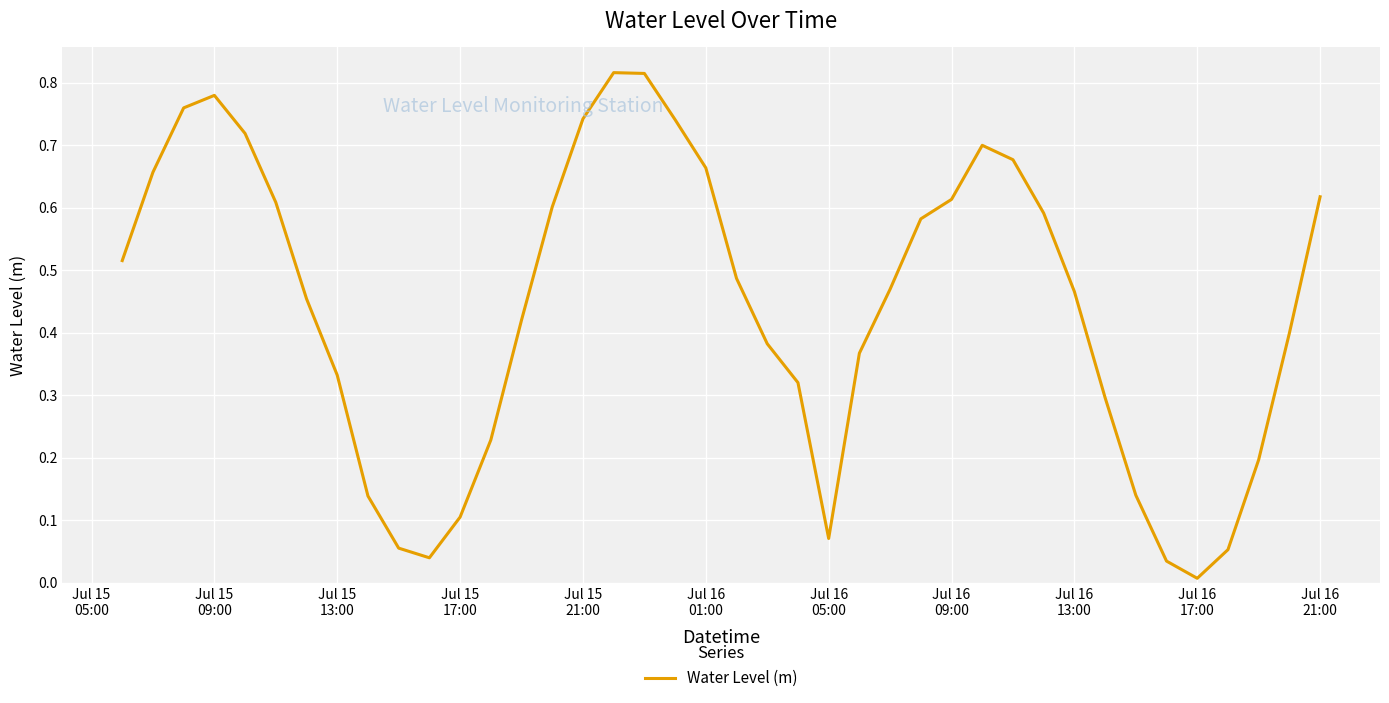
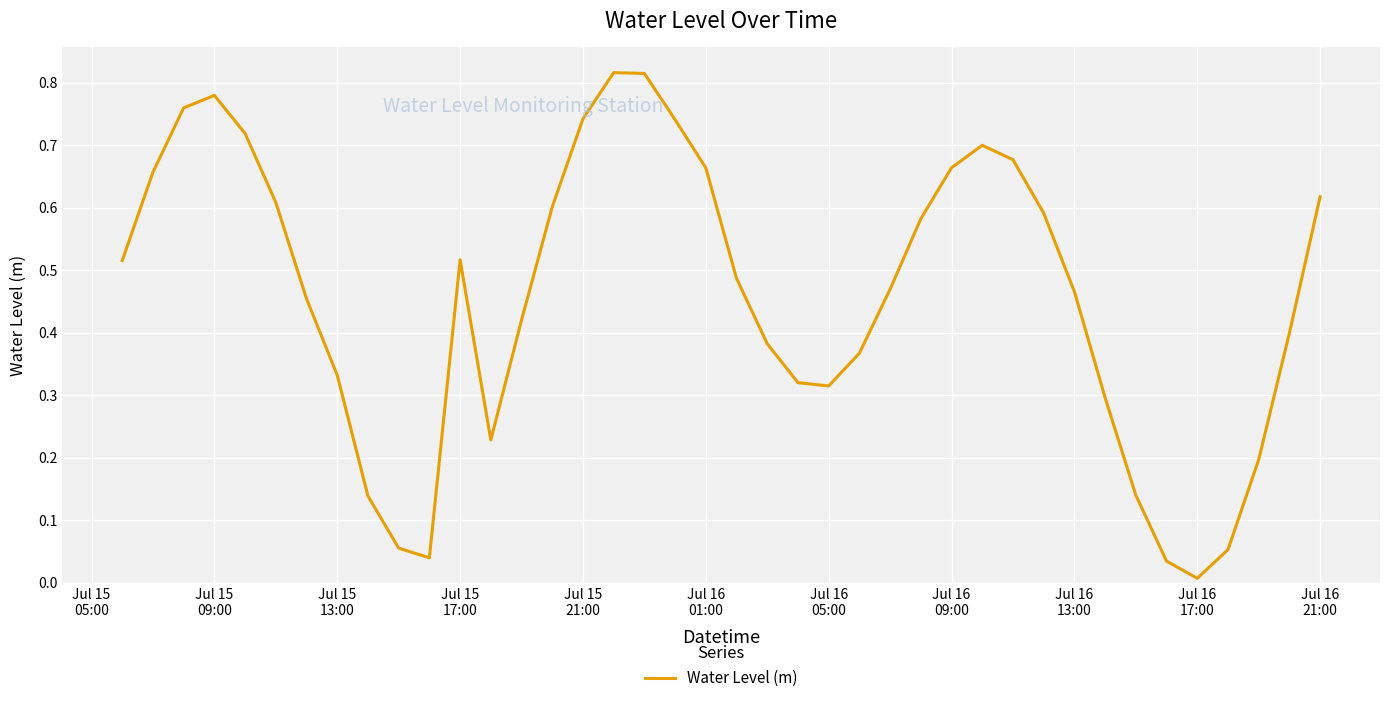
Jul 15 17:00: 0.11 -> 0.52
Jul 16 05:00: 0.07 -> 0.31
Jul 16 09:00: 0.61 -> 0.66
